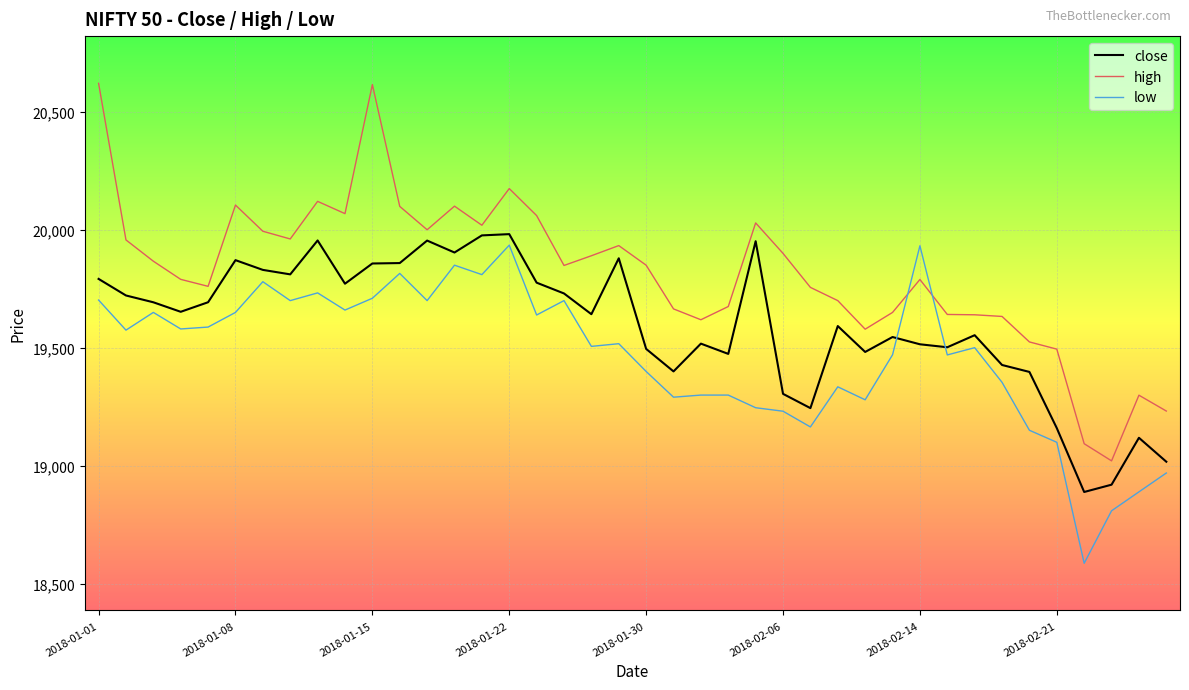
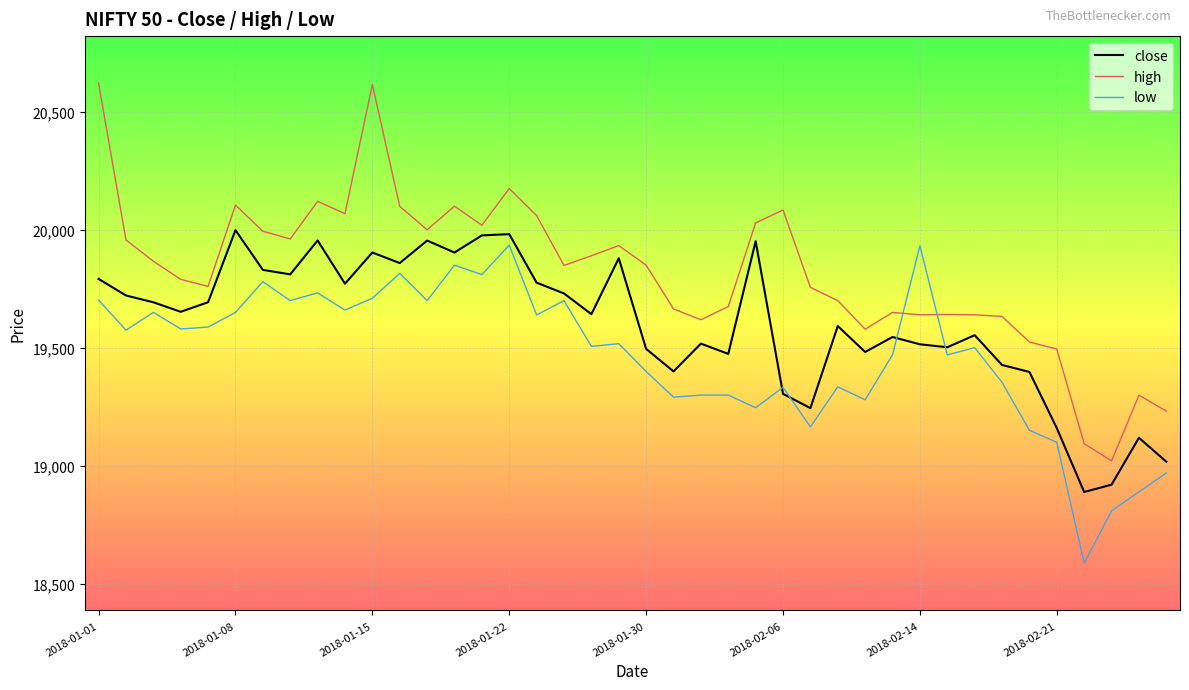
close, 2018-01-08: 19,870 -> 20,000
close, 2018-01-15: 19,860 -> 19,900
high, 2018-02-06: 19,900 -> 20,080
low, 2018-02-06: 19,230 -> 19,330
high, 2018-02-14: 19,790 -> 19,640
